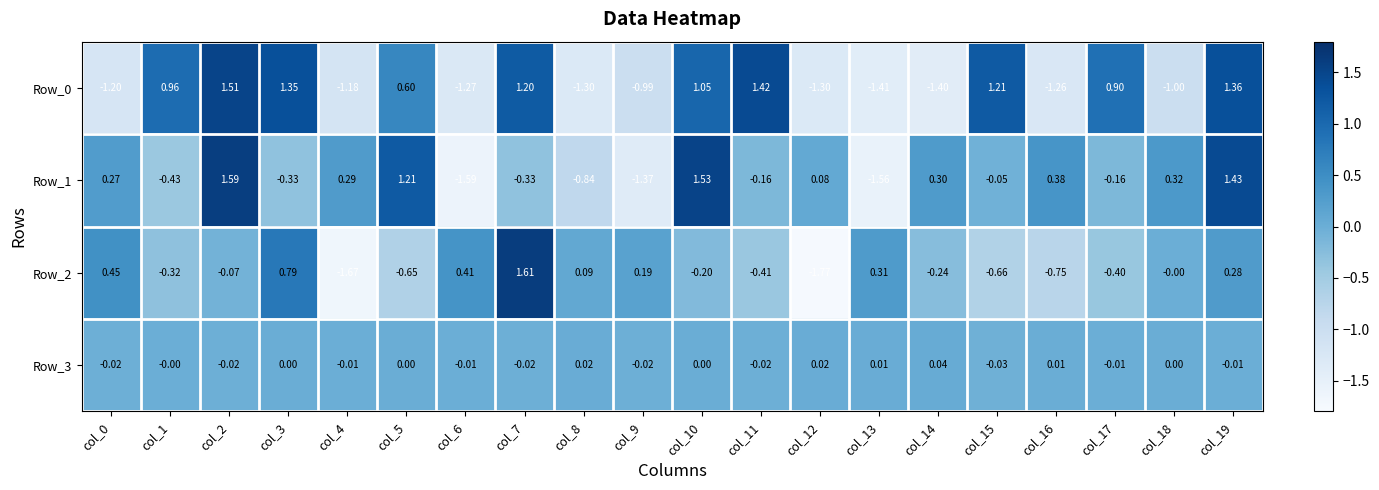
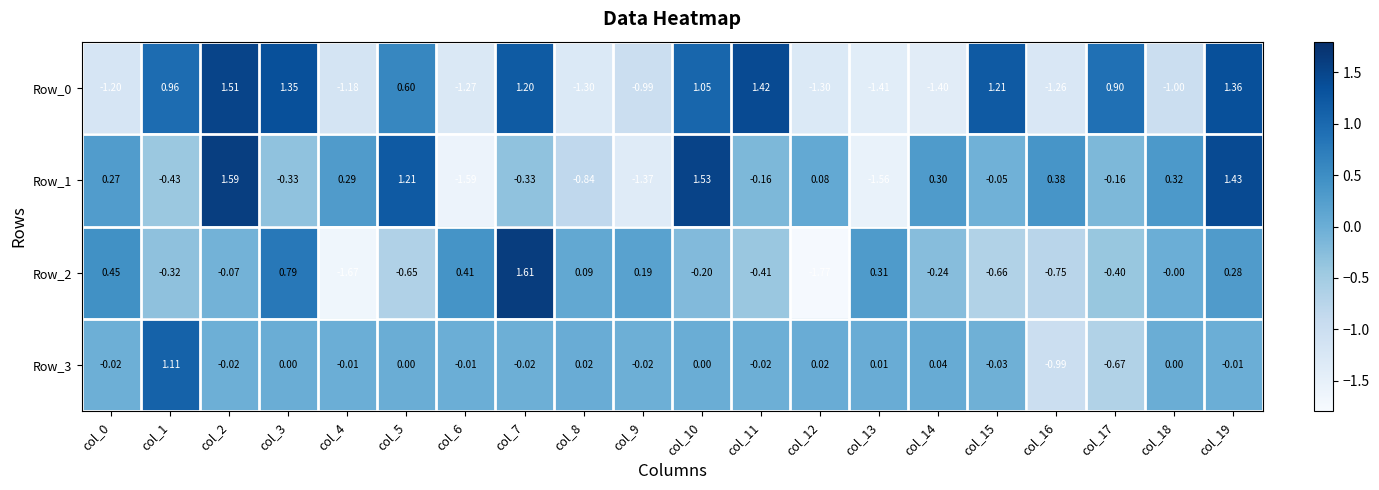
Row_3, col_1: -0.00 -> 1.11
Row_3, col_16: 0.01 -> -0.99
Row_3, col_17: -0.01 -> -0.67
